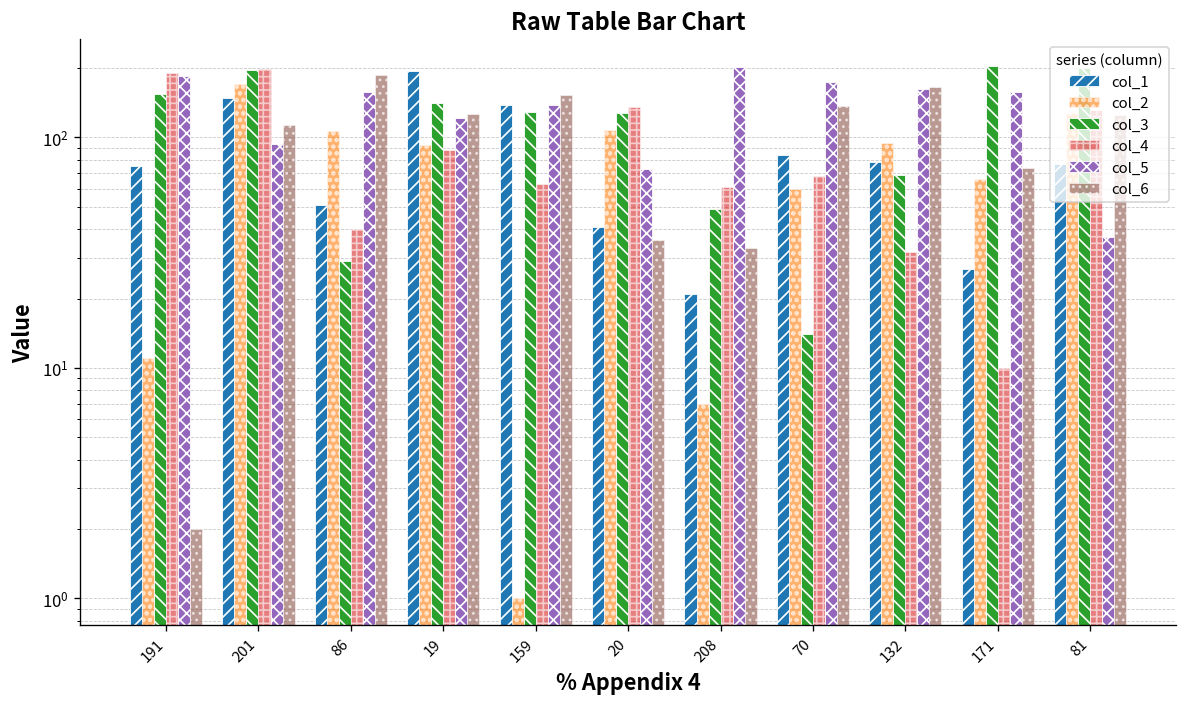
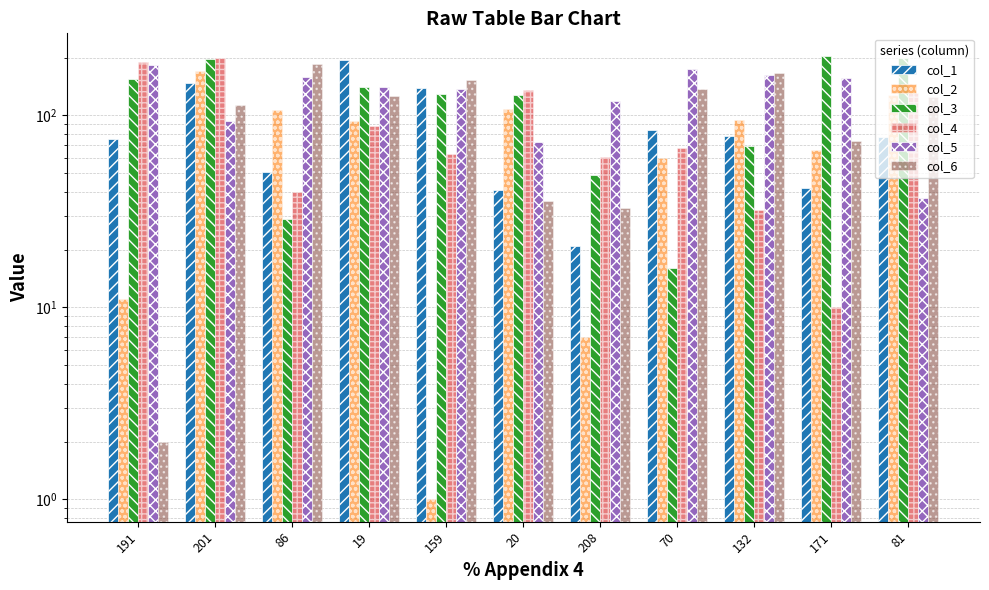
col_5, 19: 120 -> 140
col_5, 208: 200 -> 120
col_3, 70: 14 -> 16
col_1, 171: 27 -> 42
